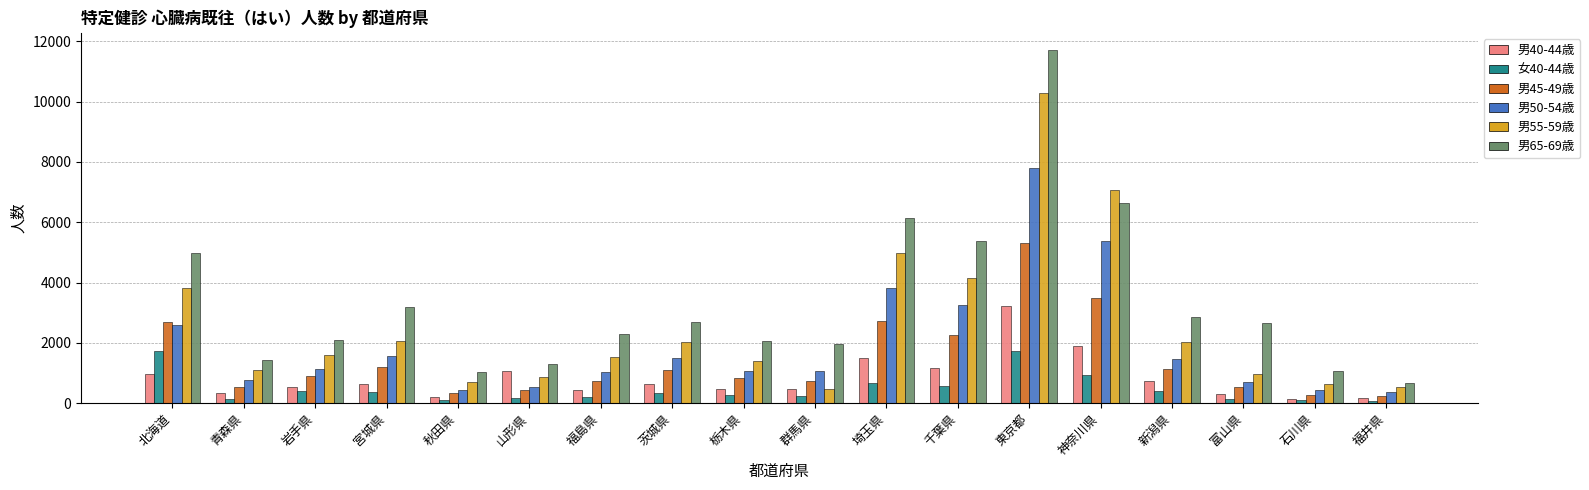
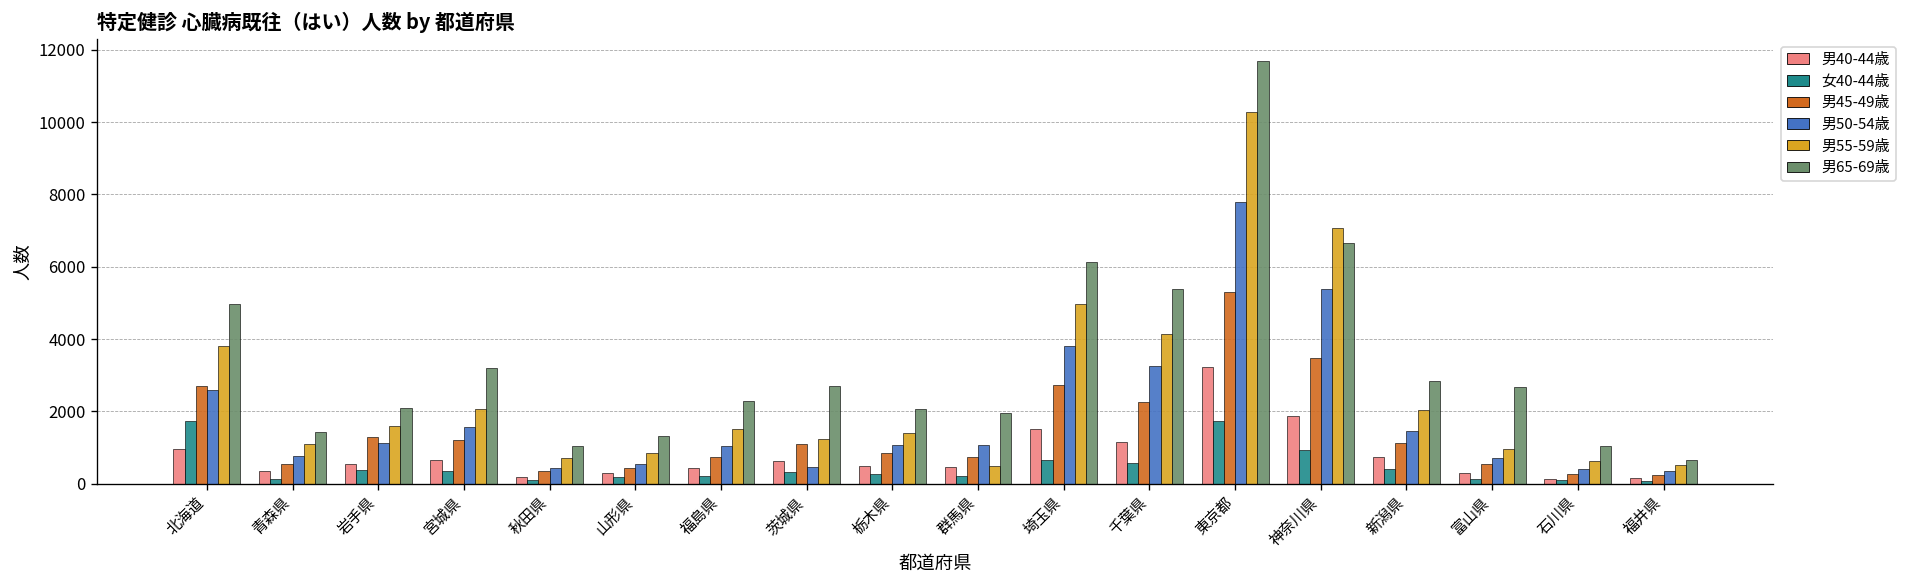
男45-49歳, 岩手県: 900 -> 1300
男40-44歳, 山形県: 1100 -> 300
男50-54歳, 茨城県: 1500 -> 500
男55-59歳, 茨城県: 2000 -> 1300
